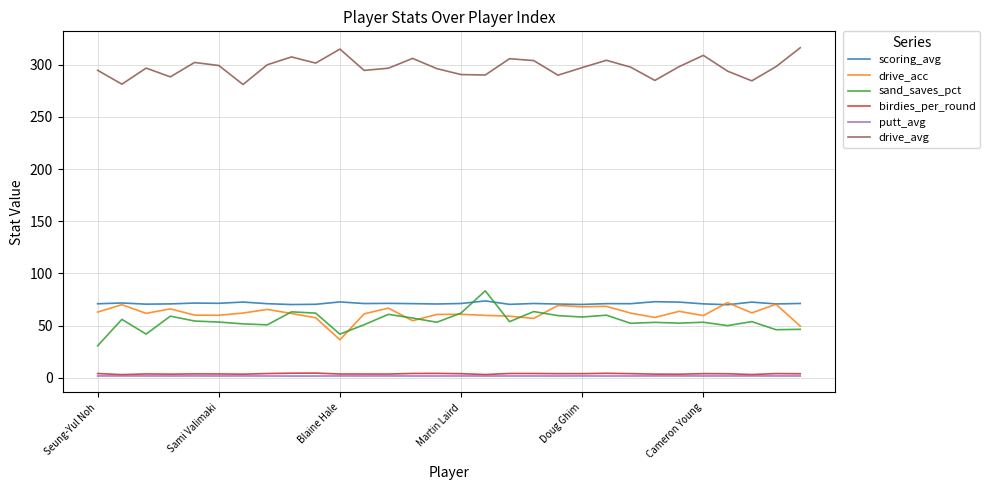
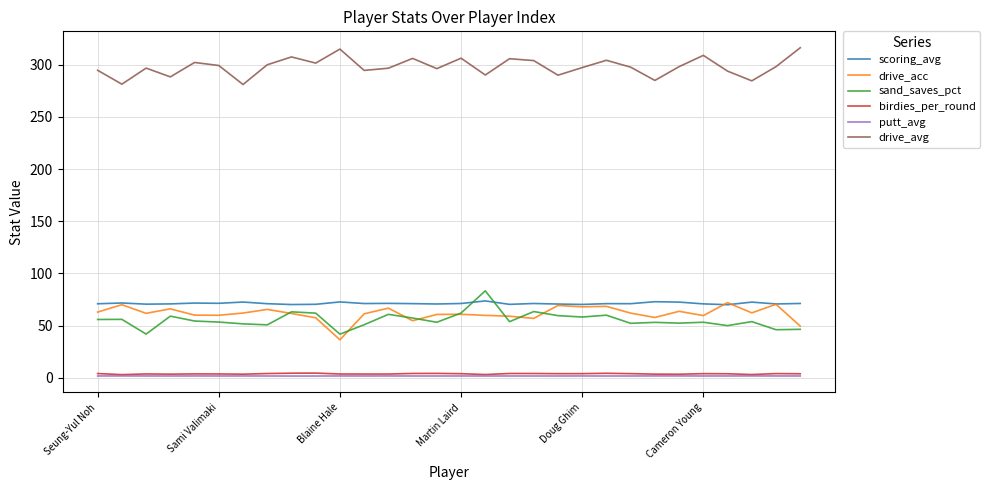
sand_saves_pct, Seung-Yul Noh: 31 -> 56
drive_avg, Martin Laird: 291 -> 306
